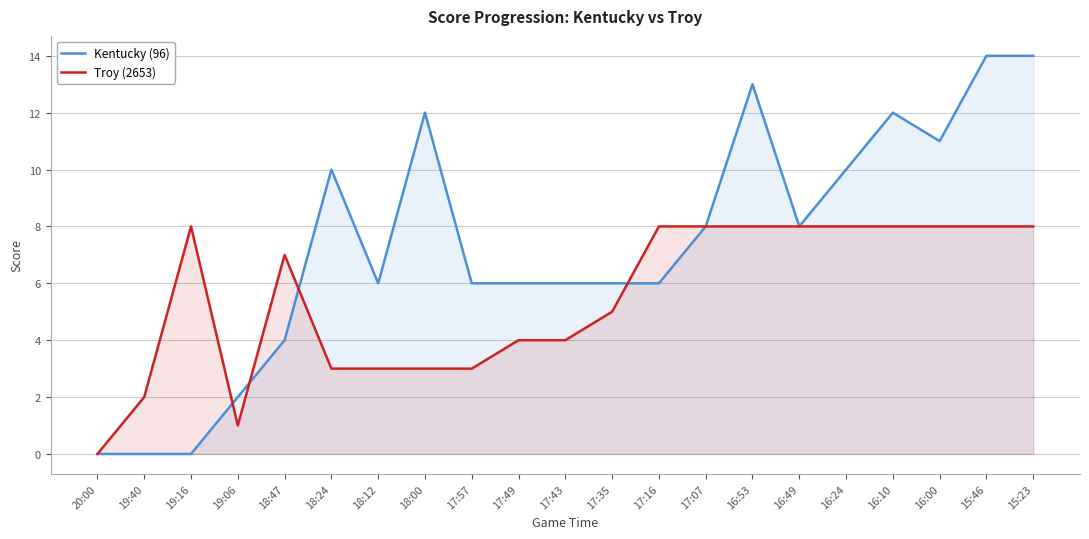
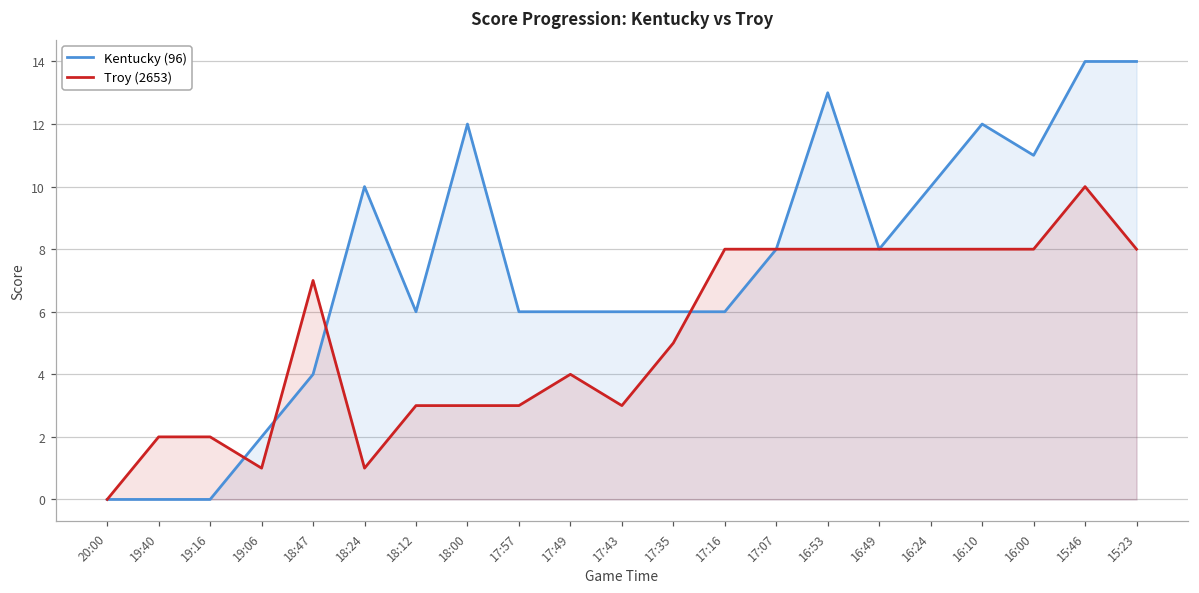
Troy (2653), 19:16: 8 -> 2
Troy (2653), 18:24: 3 -> 1
Troy (2653), 17:43: 4 -> 3
Troy (2653), 15:46: 8 -> 10
